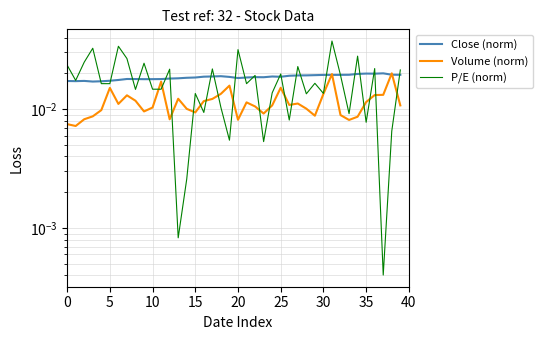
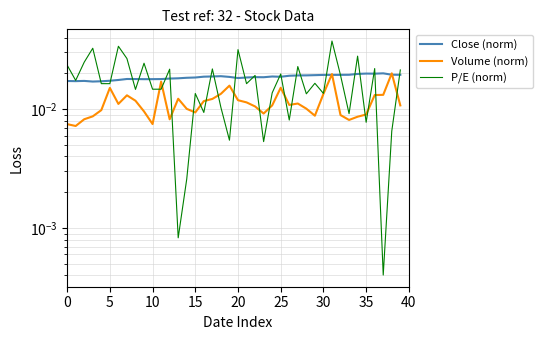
Volume (norm), 10: 0.010 -> 0.007
Volume (norm), 20: 0.008 -> 0.012
Volume (norm), 35: 0.011 -> 0.009
